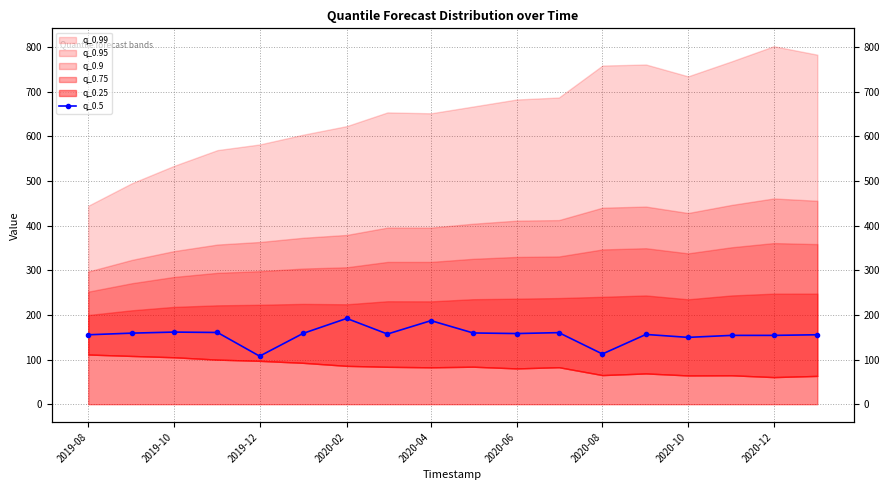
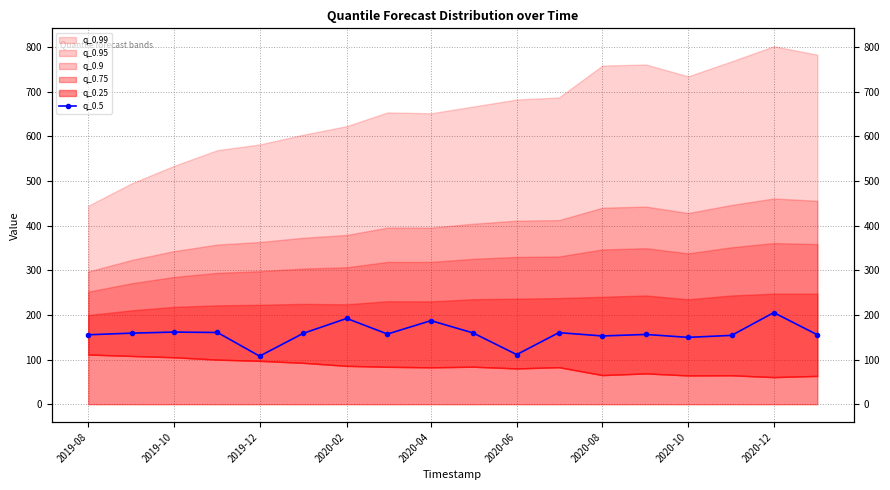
q_0.5, 2020-06: 160 -> 110
q_0.5, 2020-08: 110 -> 150
q_0.5, 2020-12: 150 -> 210
